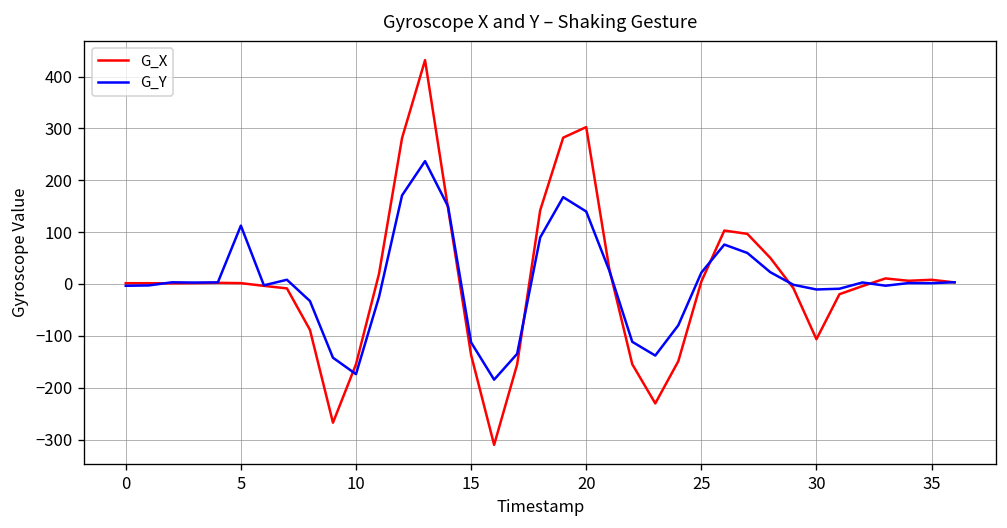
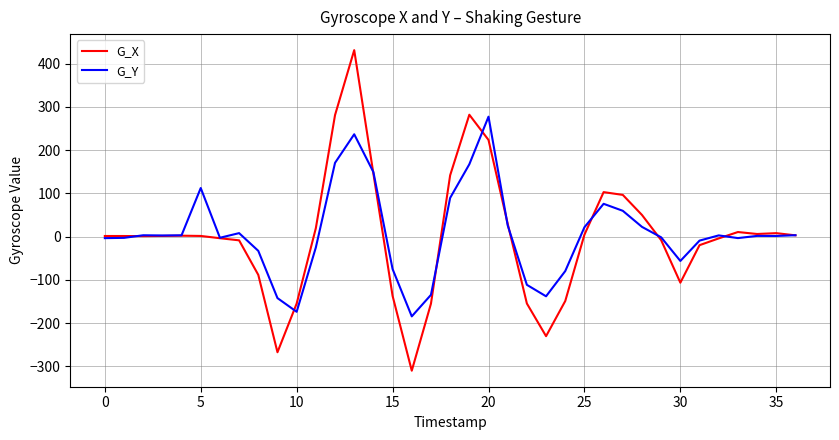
G_Y, 15: -110 -> -70
G_X, 20: 300 -> 220
G_Y, 20: 140 -> 280
G_Y, 30: -10 -> -60
